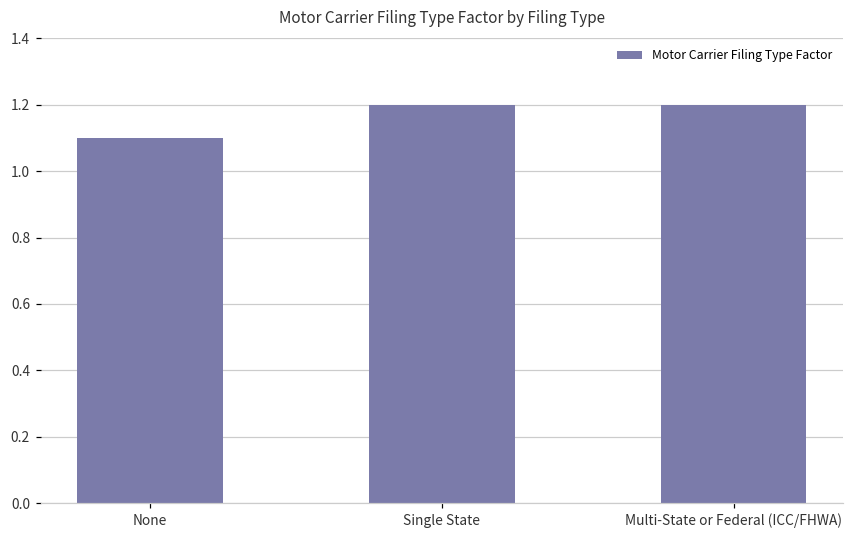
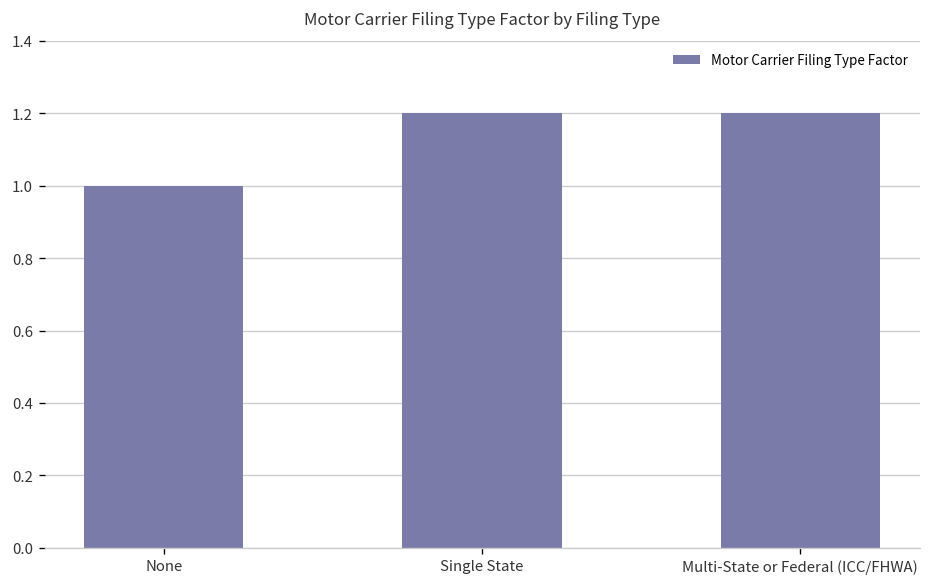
None: 1.1 -> 1.0
